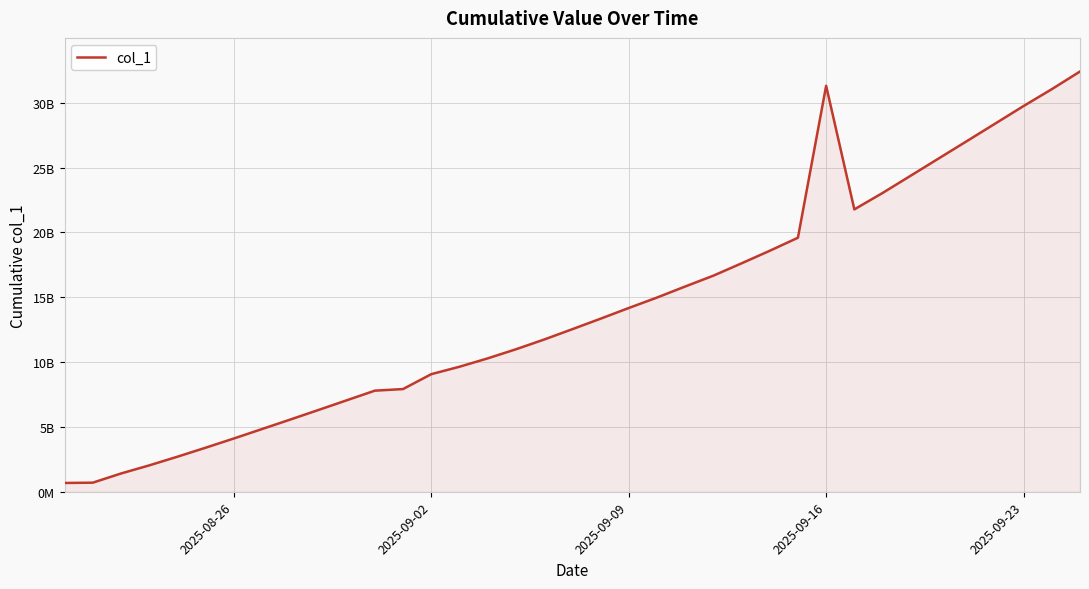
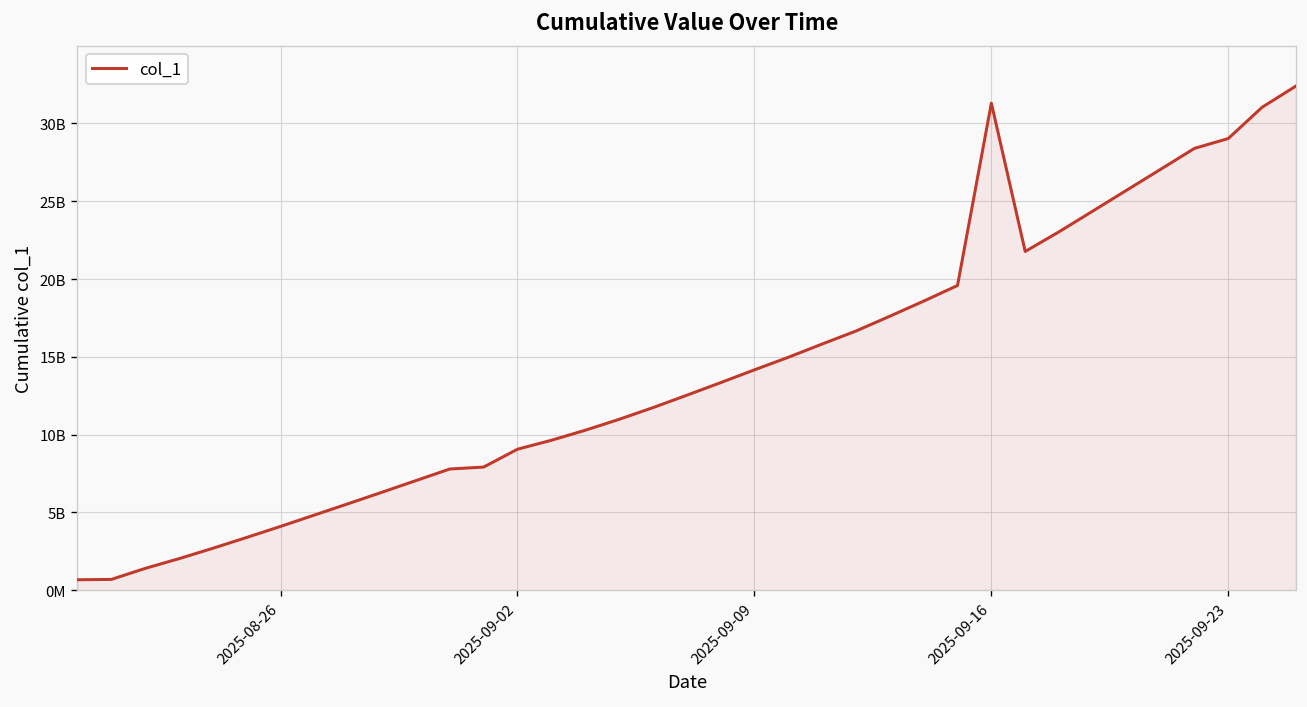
2025-09-23: 29700000000 -> 29000000000
